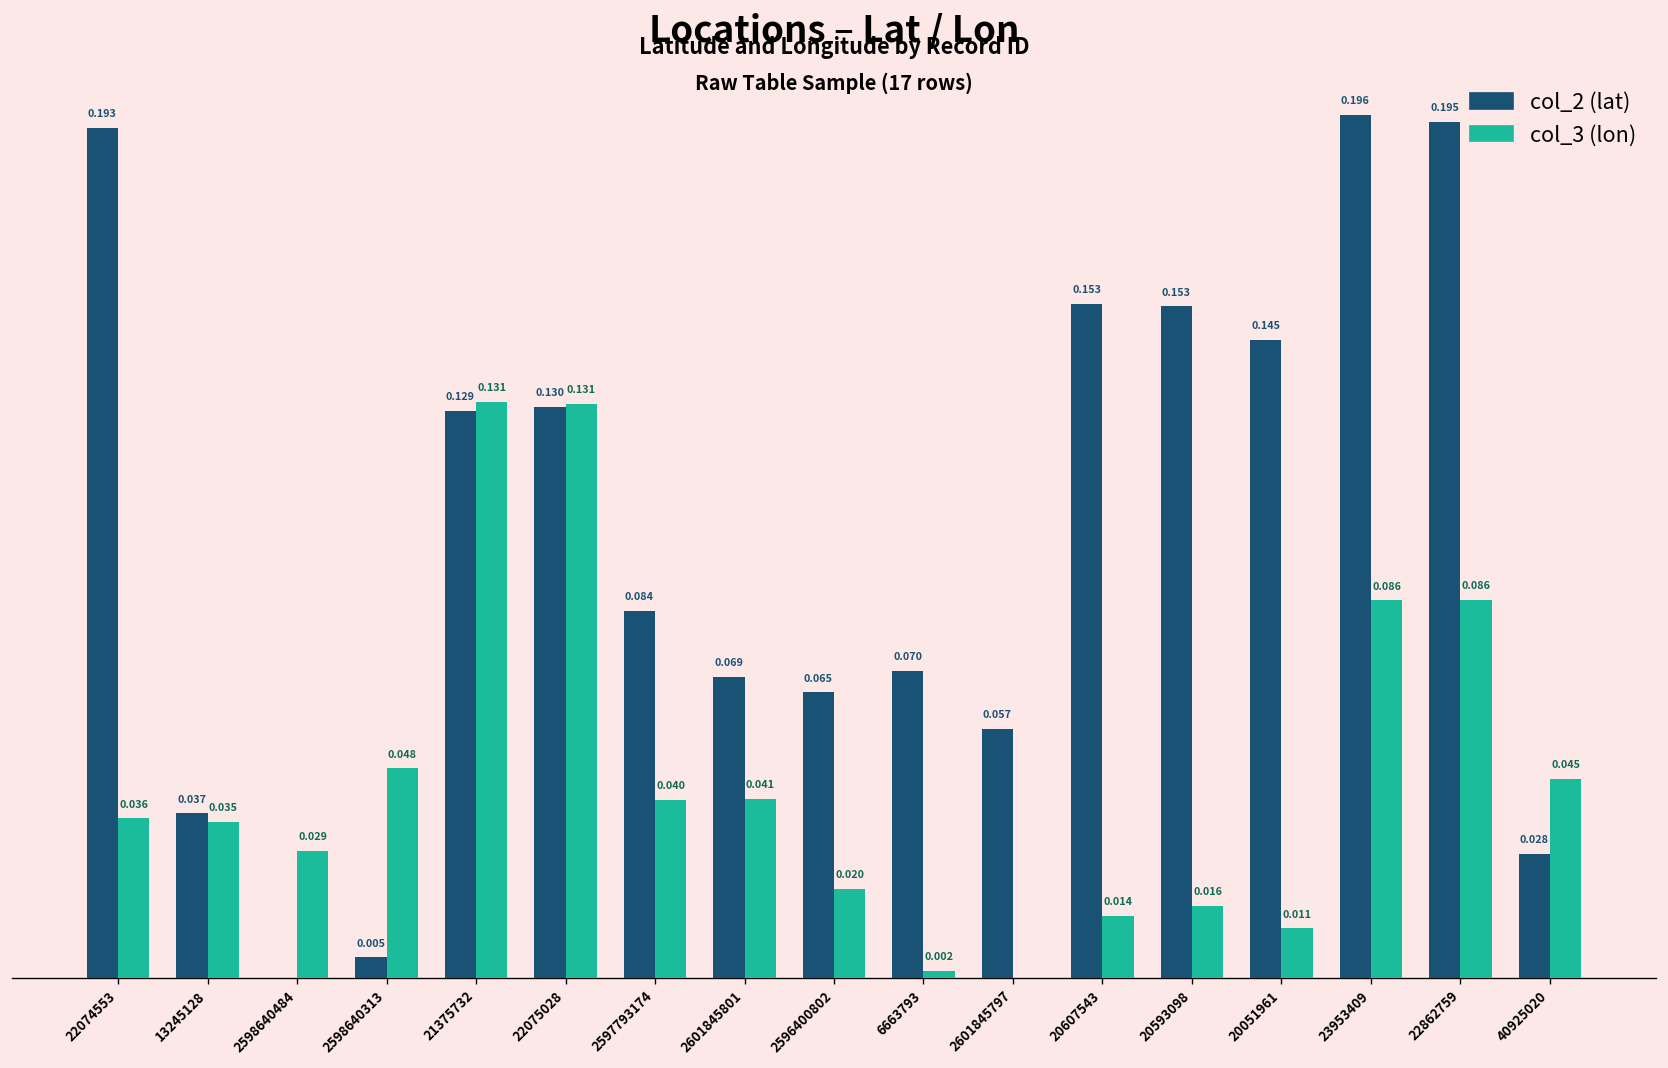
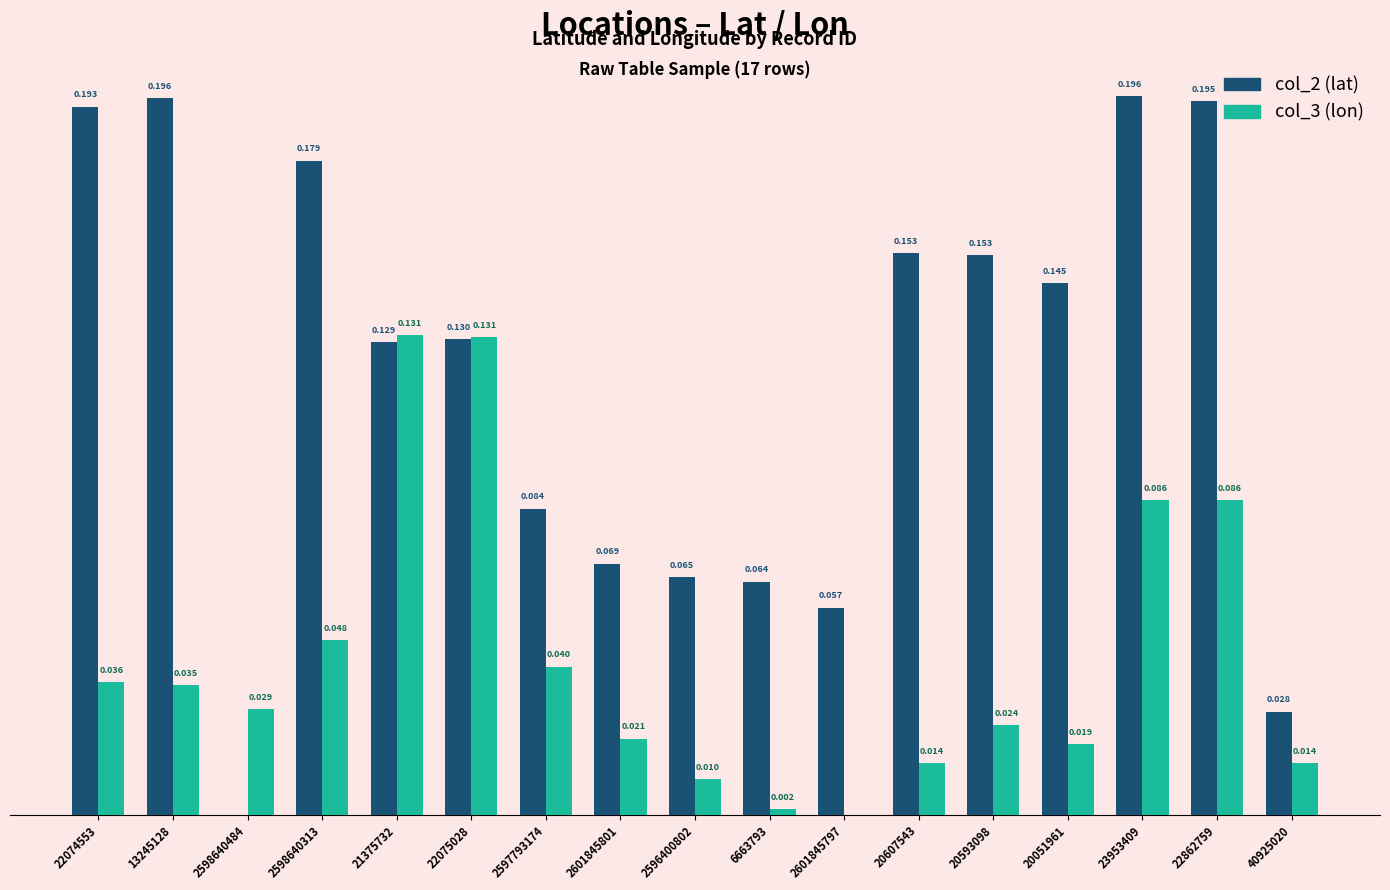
col_2 (lat), 13245128: 0.037 -> 0.196
col_2 (lat), 2598640313: 0.005 -> 0.179
col_3 (lon), 2601845801: 0.041 -> 0.021
col_3 (lon), 2596400802: 0.020 -> 0.010
col_2 (lat), 6663793: 0.070 -> 0.064
col_3 (lon), 20593098: 0.016 -> 0.024
col_3 (lon), 20051961: 0.011 -> 0.019
col_3 (lon), 40925020: 0.045 -> 0.014
